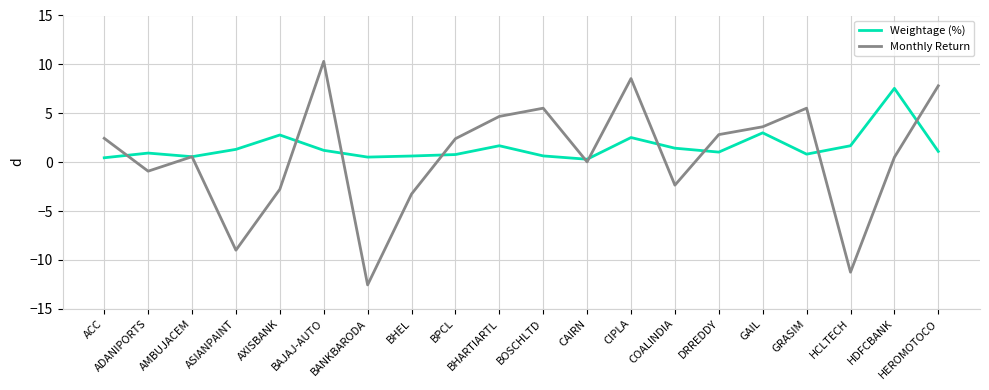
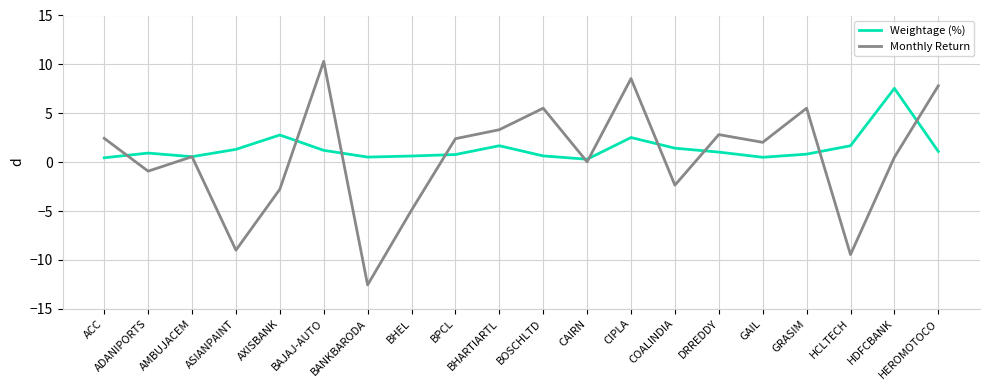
Monthly Return, BHEL: -3 -> -5
Monthly Return, BHARTIARTL: 5 -> 3
Weightage (%), GAIL: 3 -> 1
Monthly Return, GAIL: 4 -> 2
Monthly Return, HCLTECH: -11 -> -9
